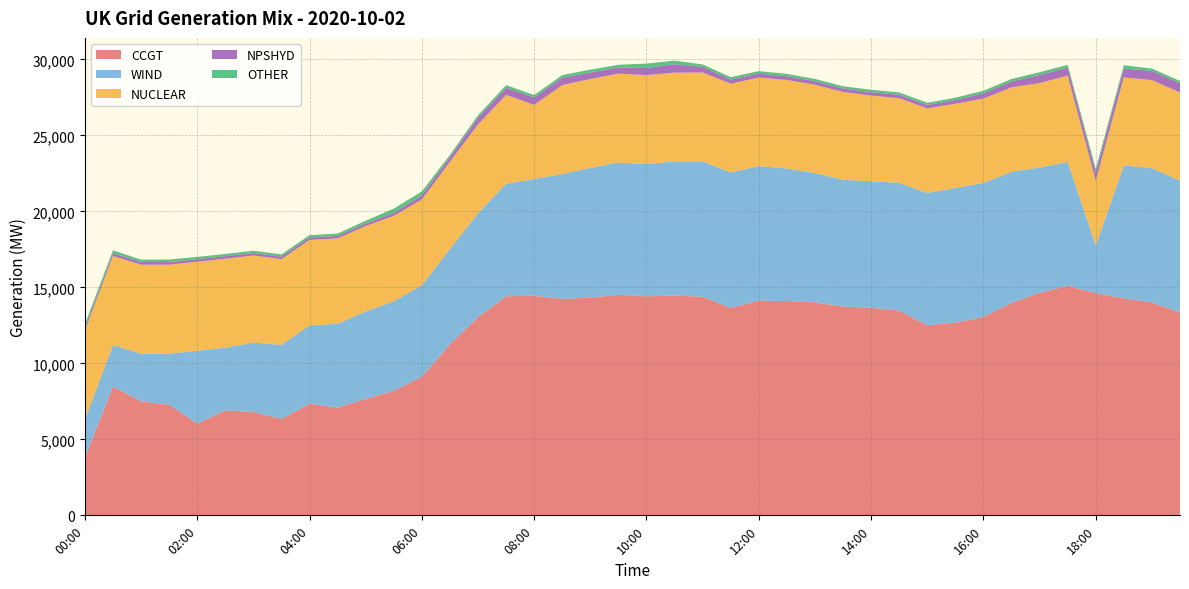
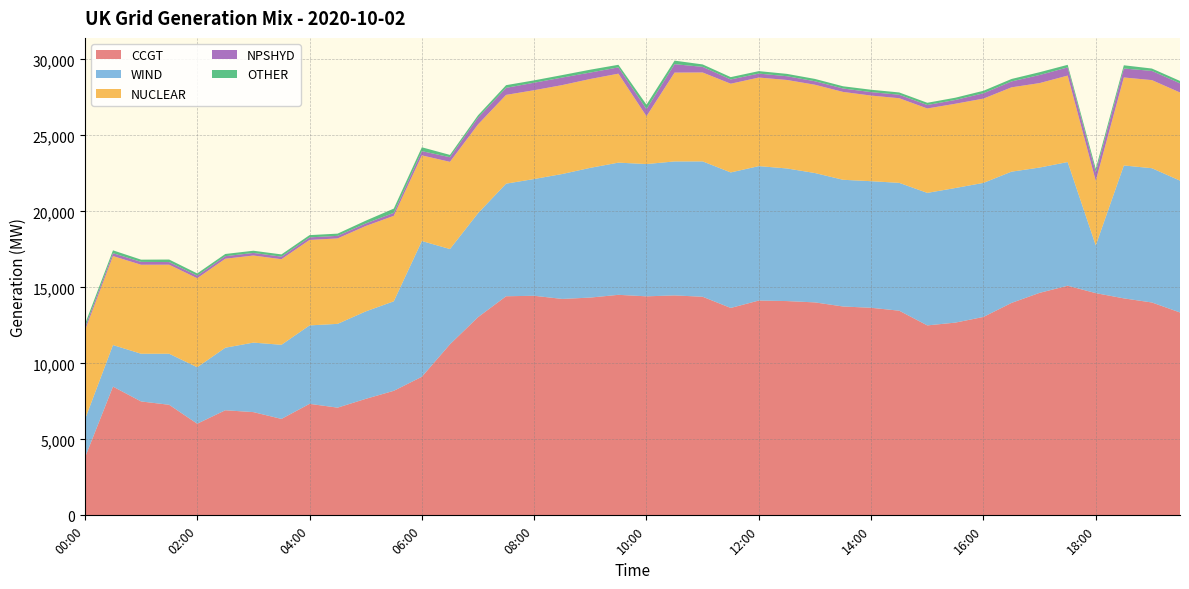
WIND, 02:00: 4,800 -> 3,700
WIND, 06:00: 6,000 -> 8,900
NUCLEAR, 08:00: 4,900 -> 5,800
NUCLEAR, 10:00: 5,900 -> 3,100
